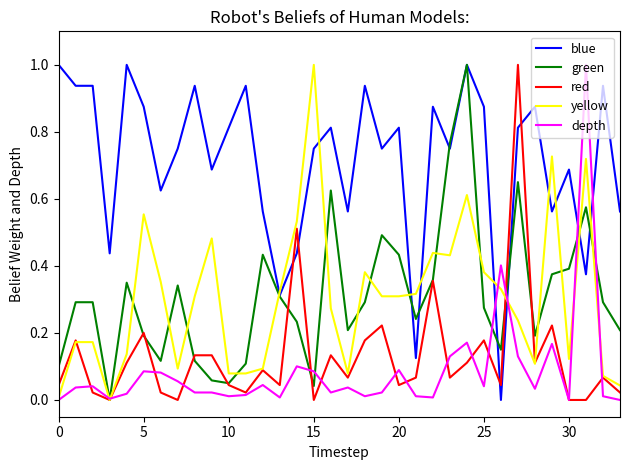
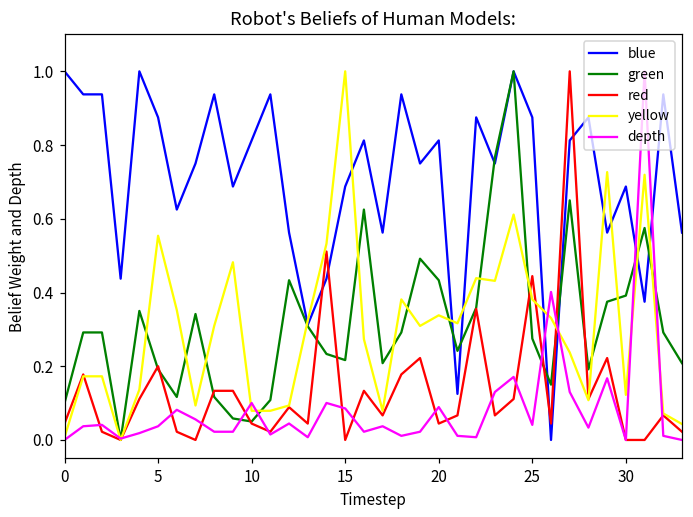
depth, 5: 0.09 -> 0.04
depth, 10: 0.01 -> 0.10
blue, 15: 0.75 -> 0.69
green, 15: 0.04 -> 0.22
yellow, 20: 0.31 -> 0.34
red, 25: 0.18 -> 0.44
